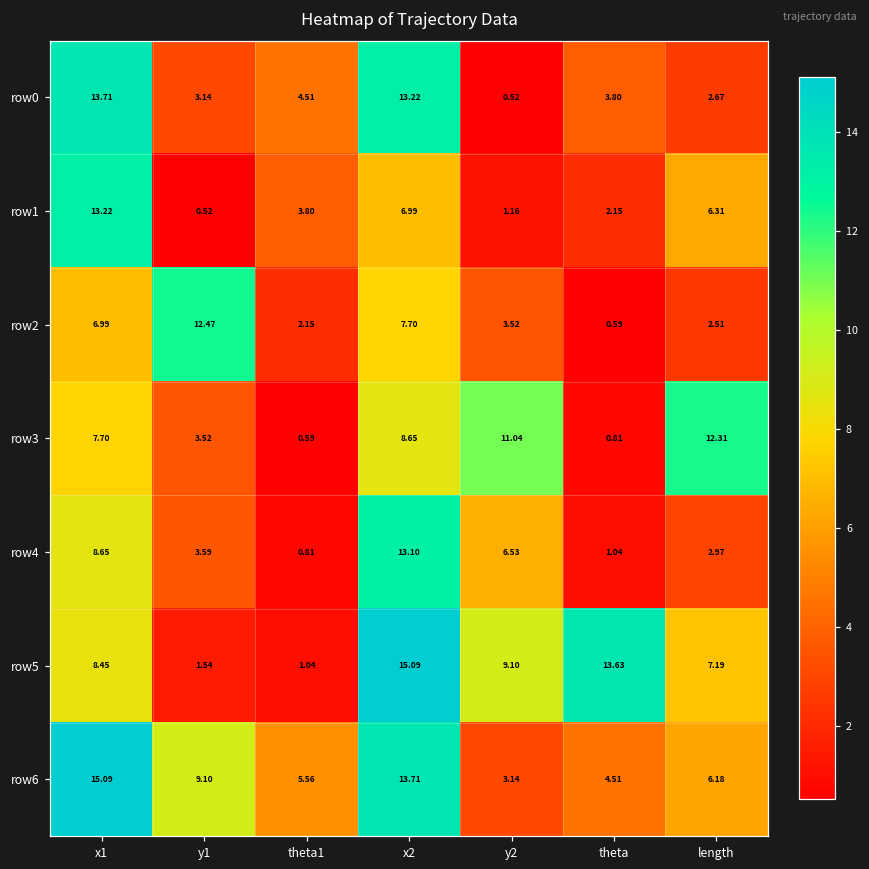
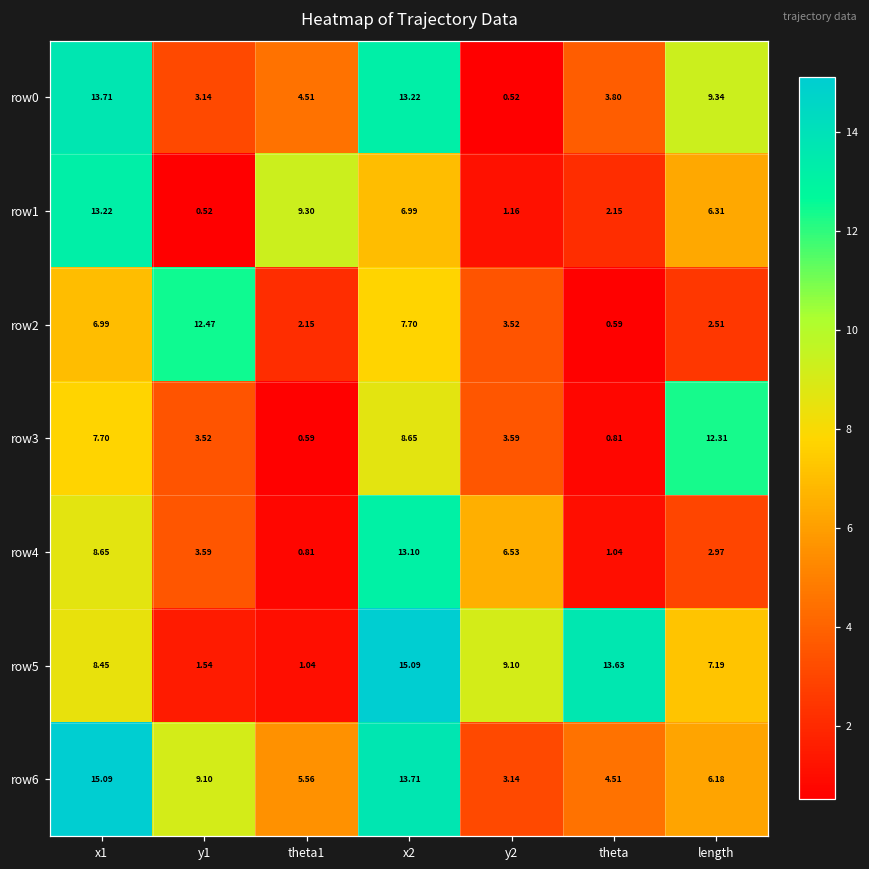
row0, length: 2.67 -> 9.34
row1, theta1: 3.80 -> 9.30
row3, y2: 11.04 -> 3.59
